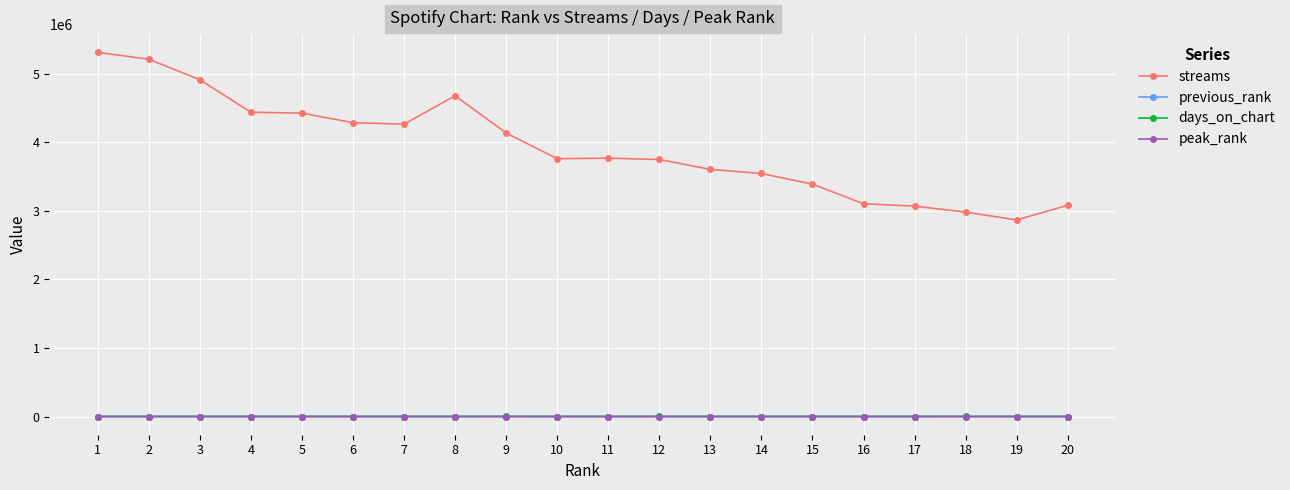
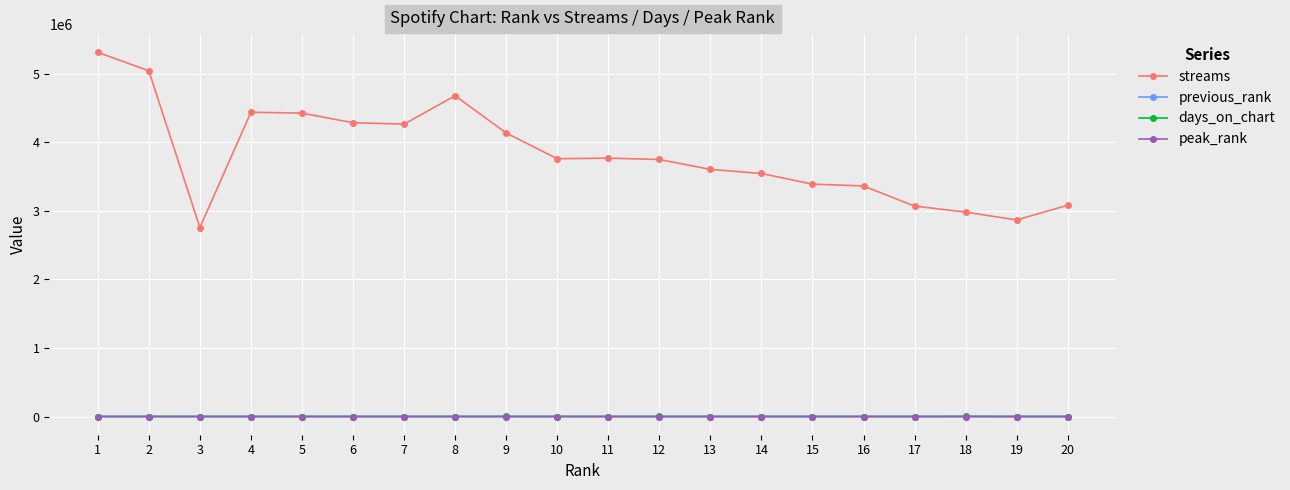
streams, 2: 5200000 -> 5000000
streams, 3: 4900000 -> 2800000
streams, 16: 3100000 -> 3400000
